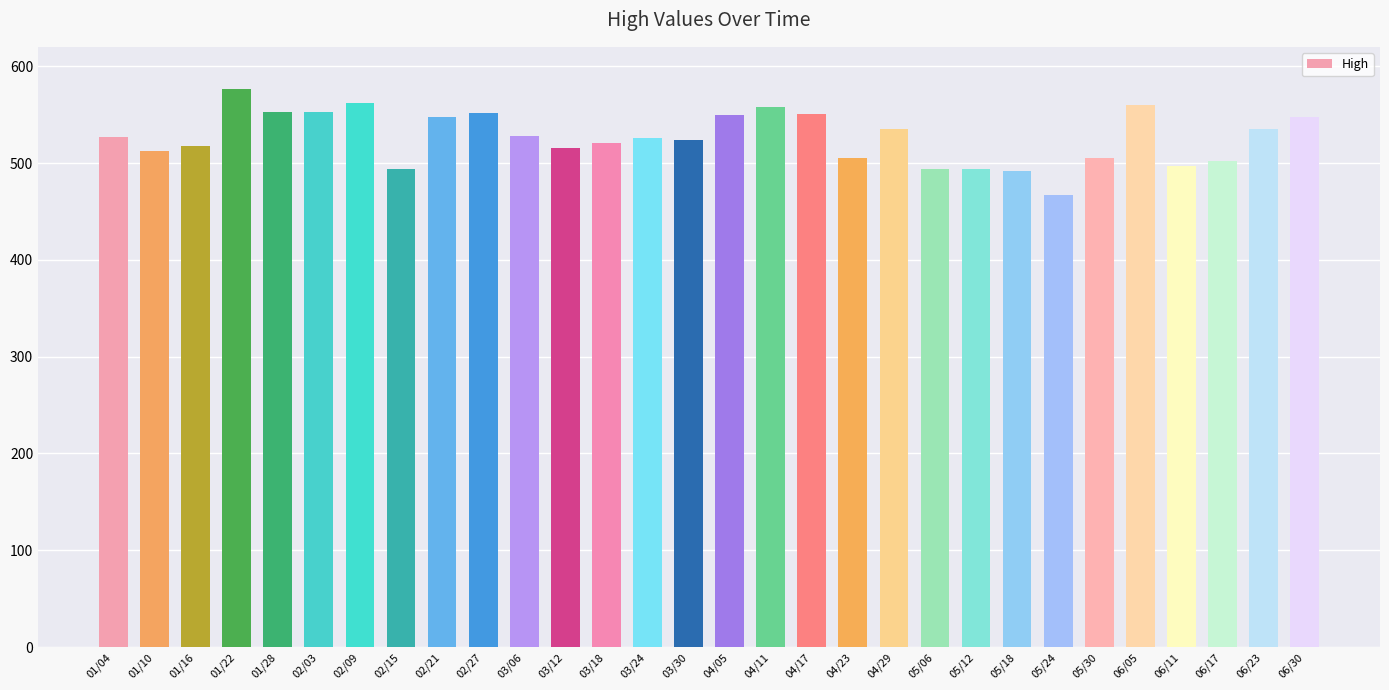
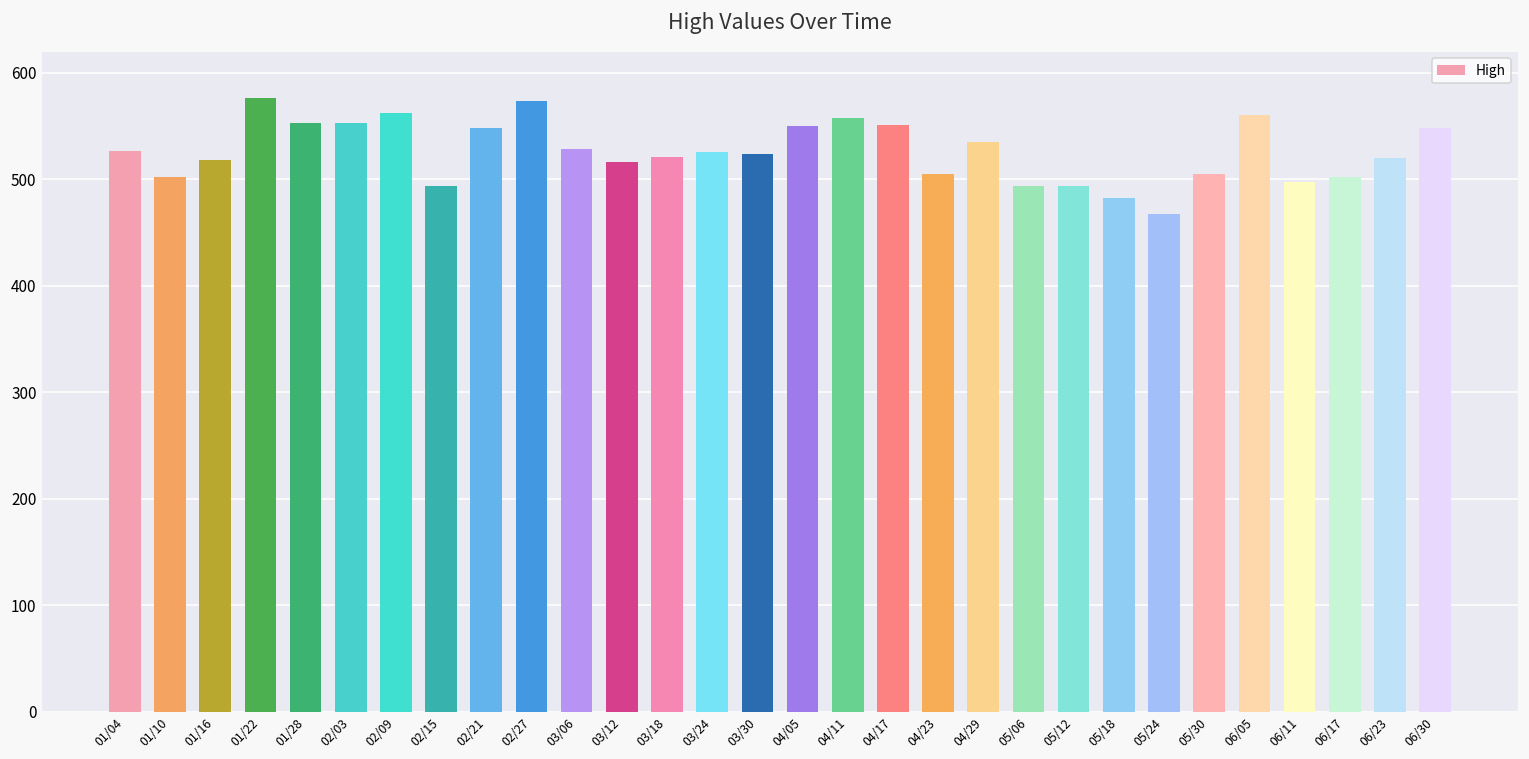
01/10: 510 -> 500
02/27: 550 -> 570
05/18: 490 -> 480
06/23: 540 -> 520
